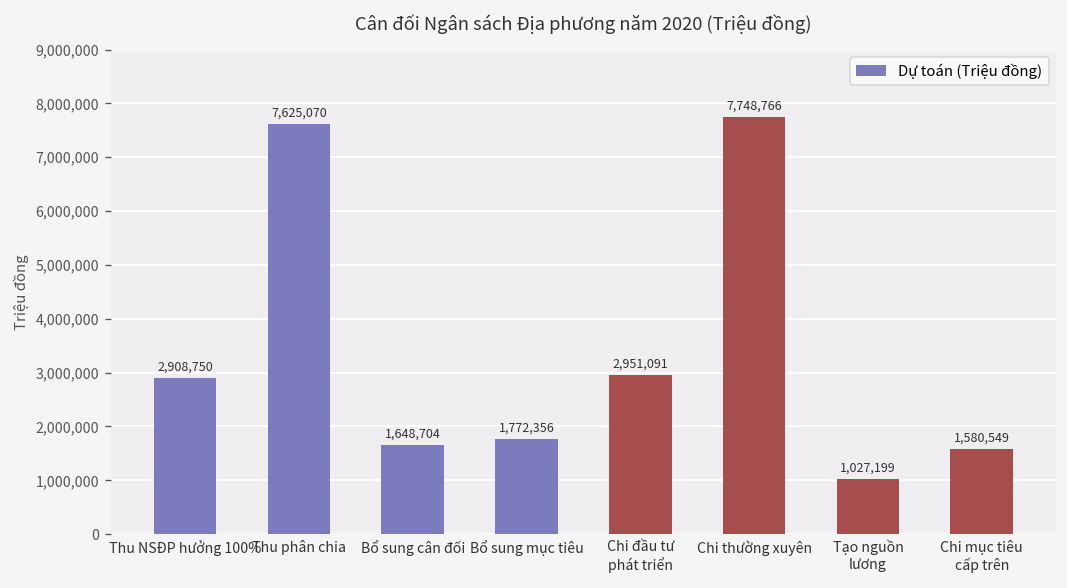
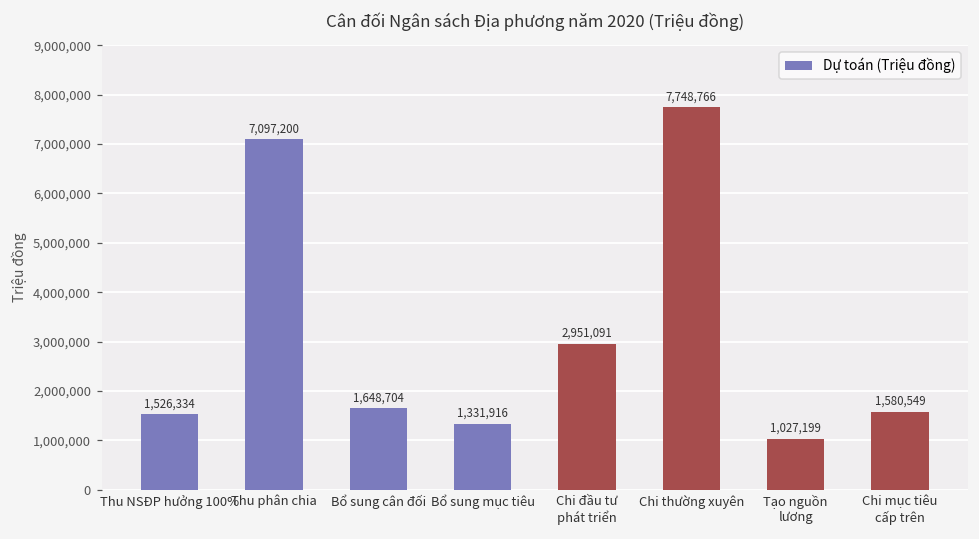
Thu NSĐP hưởng 100%: 2,908,750 -> 1,526,334
Thu phân chia: 7,625,070 -> 7,097,200
Bổ sung mục tiêu: 1,772,356 -> 1,331,916
